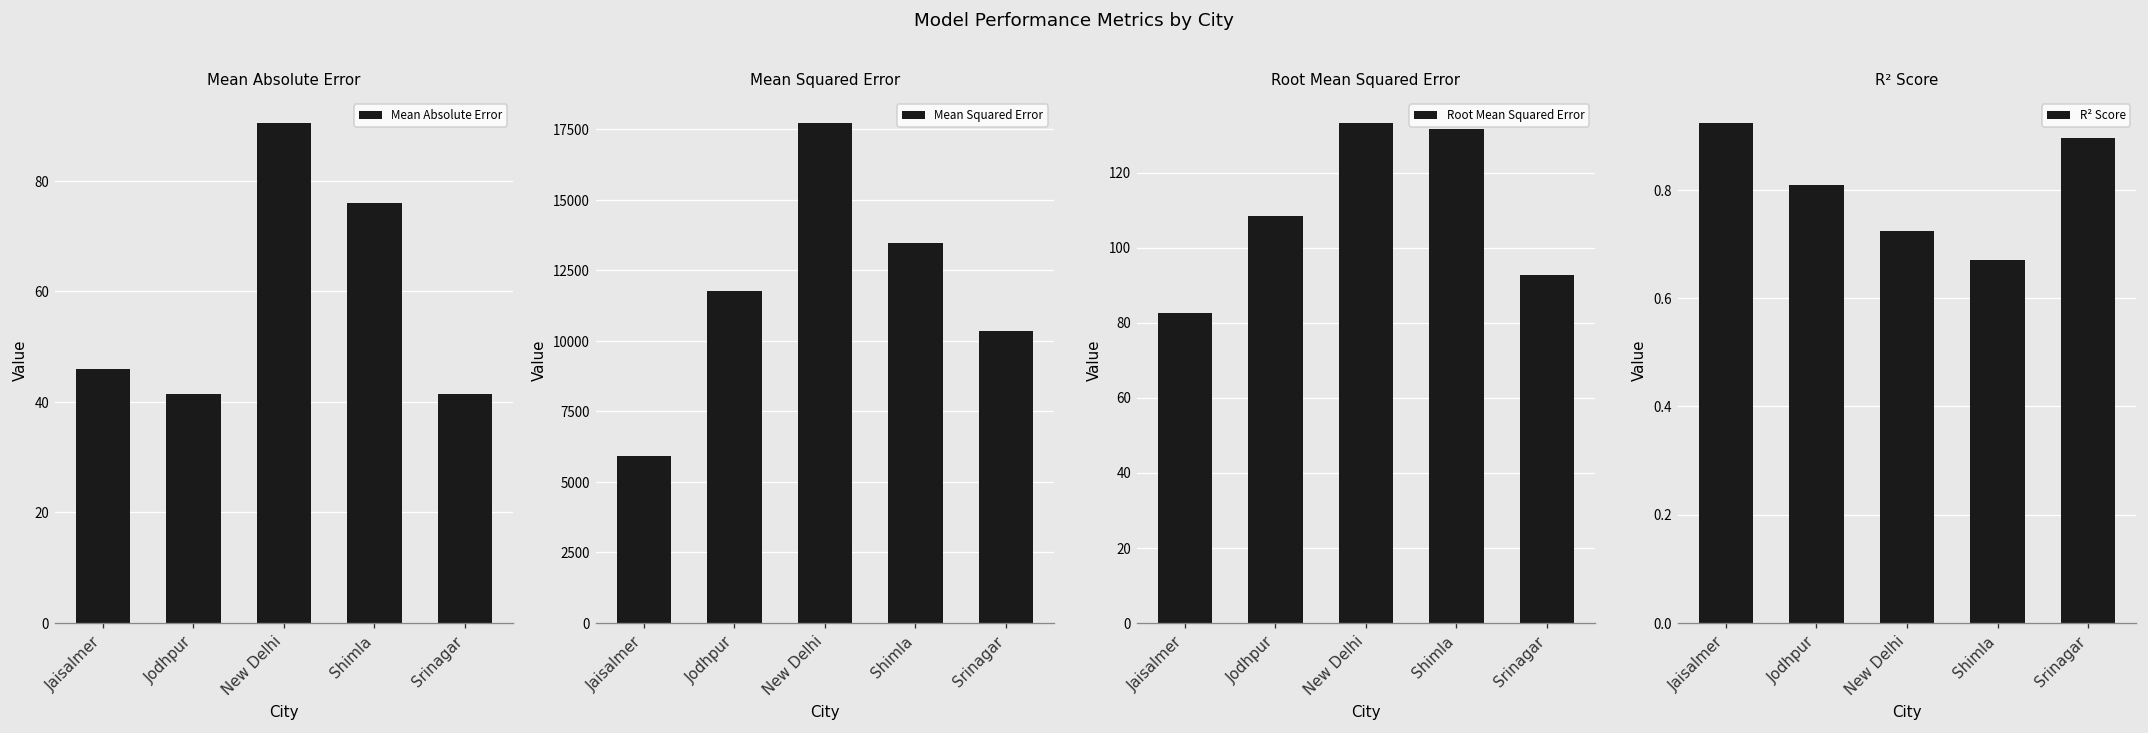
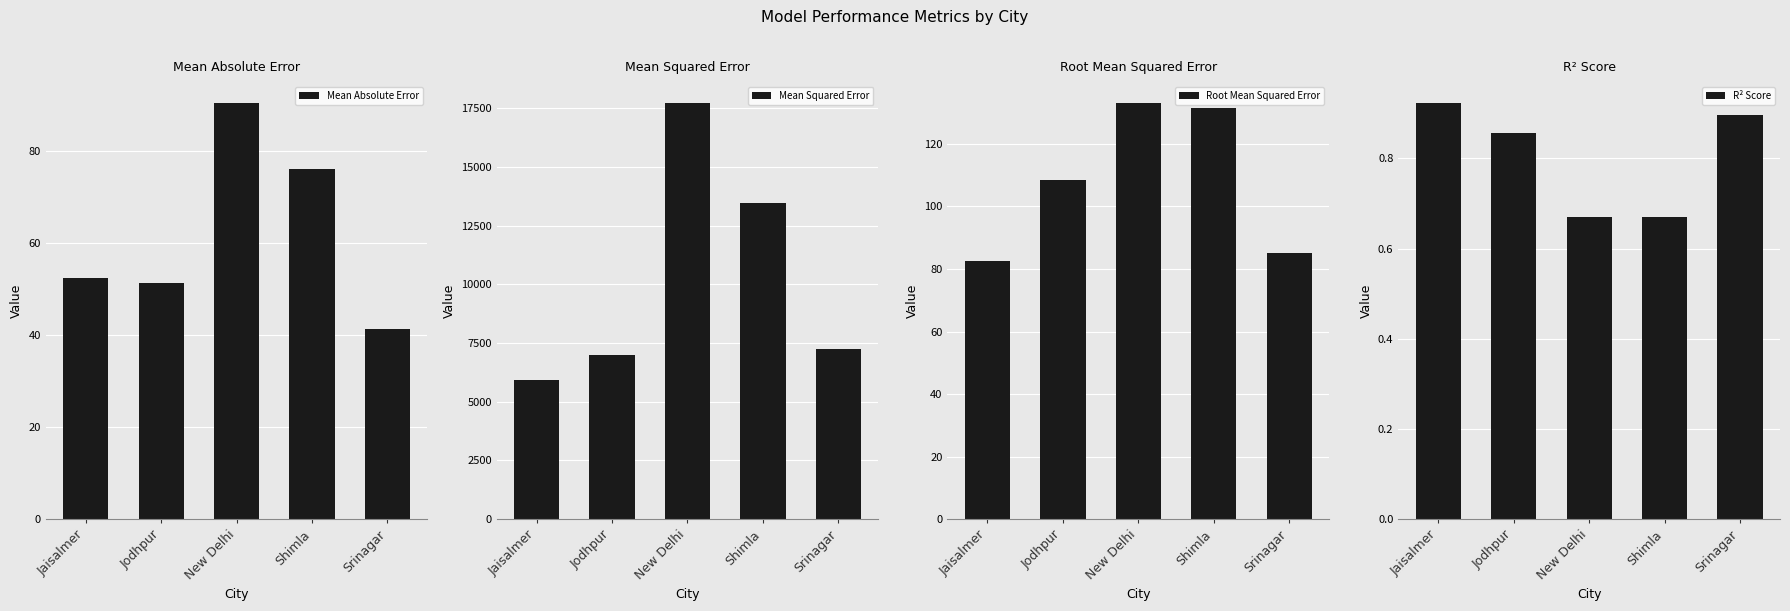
Mean Absolute Error, Jaisalmer: 46 -> 52
Mean Absolute Error, Jodhpur: 41 -> 51
Mean Squared Error, Jodhpur: 11800 -> 7000
Mean Squared Error, Srinagar: 10300 -> 7300
Root Mean Squared Error, Srinagar: 93 -> 85
R² Score, Jodhpur: 0.81 -> 0.86
R² Score, New Delhi: 0.72 -> 0.67
